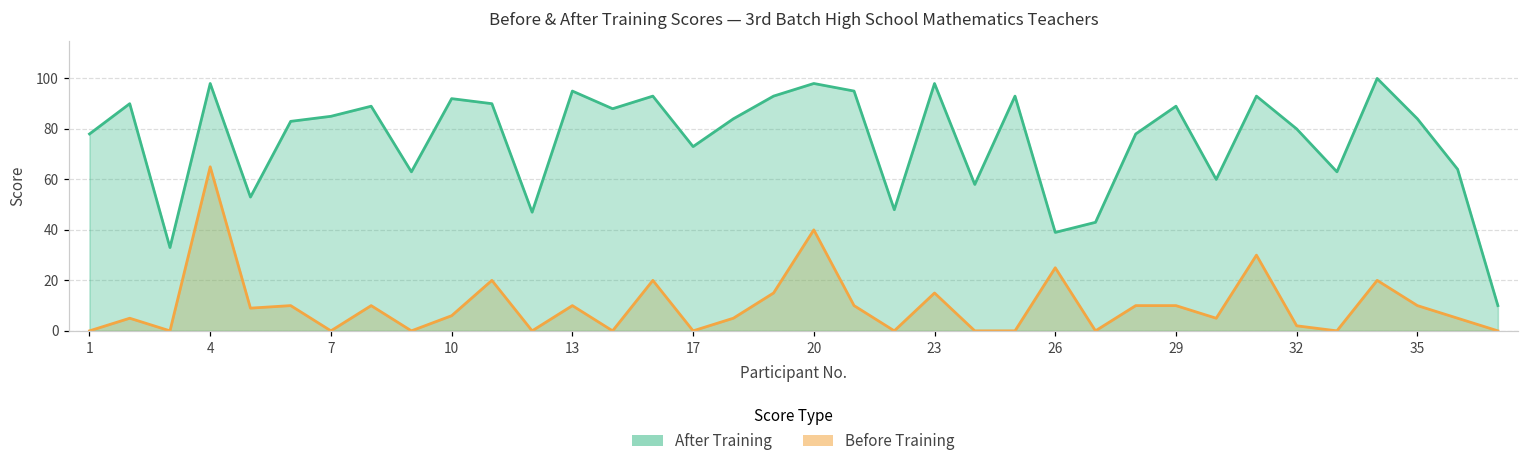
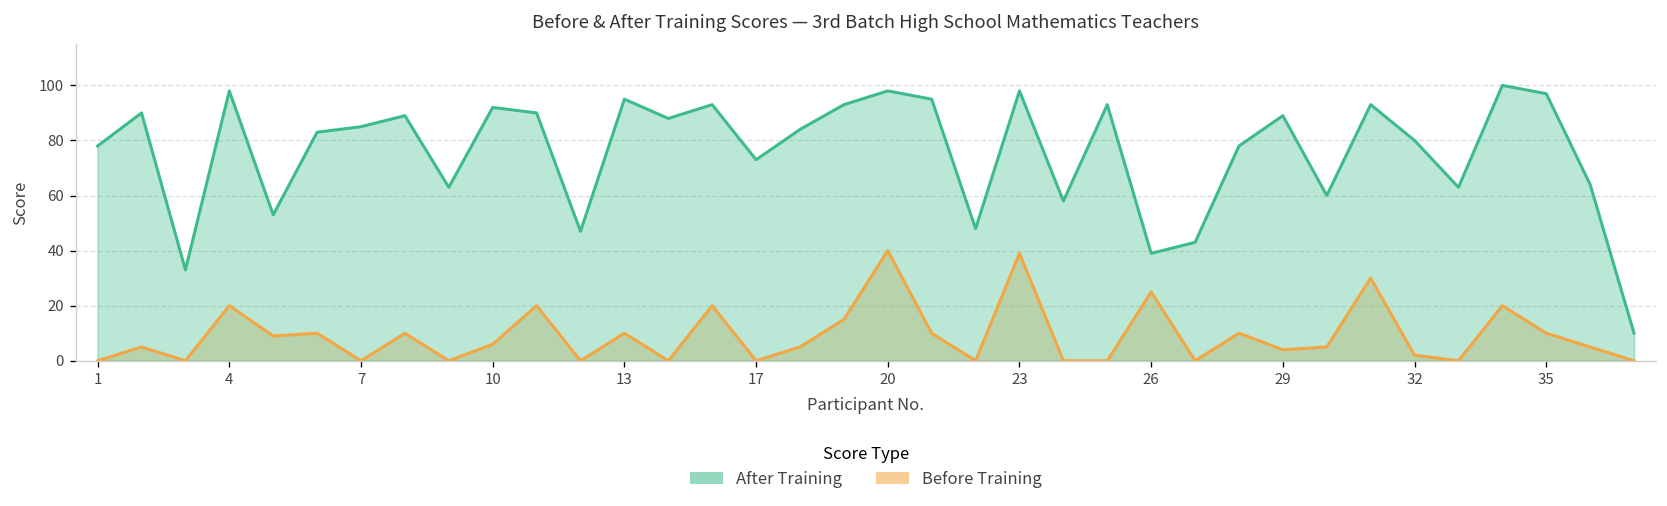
Before Training, 4: 65 -> 20
Before Training, 23: 15 -> 39
Before Training, 29: 10 -> 4
After Training, 35: 84 -> 97
